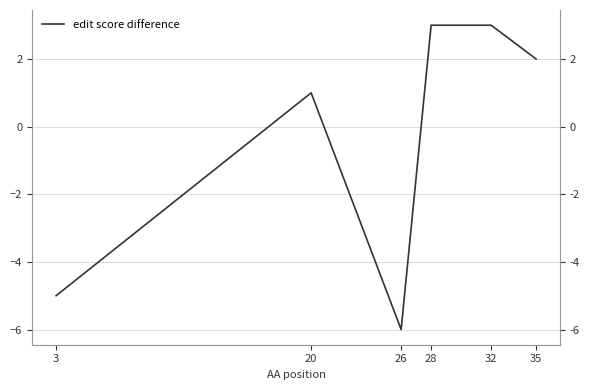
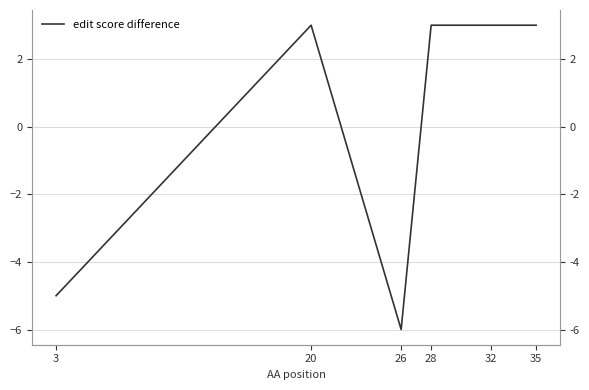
20: 1 -> 3
35: 2 -> 3
